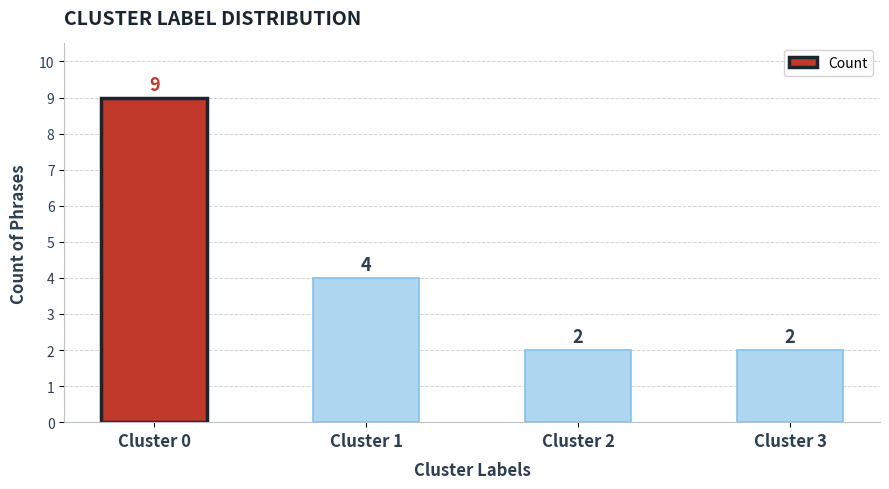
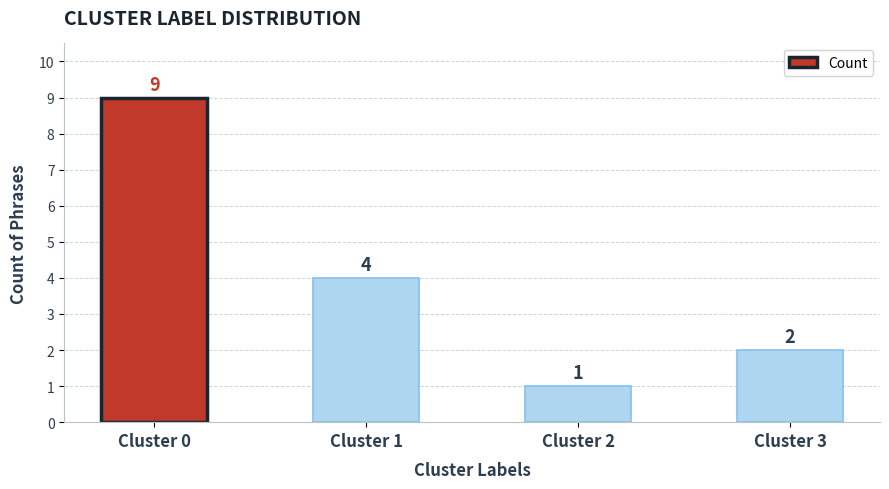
Cluster 2: 2 -> 1
